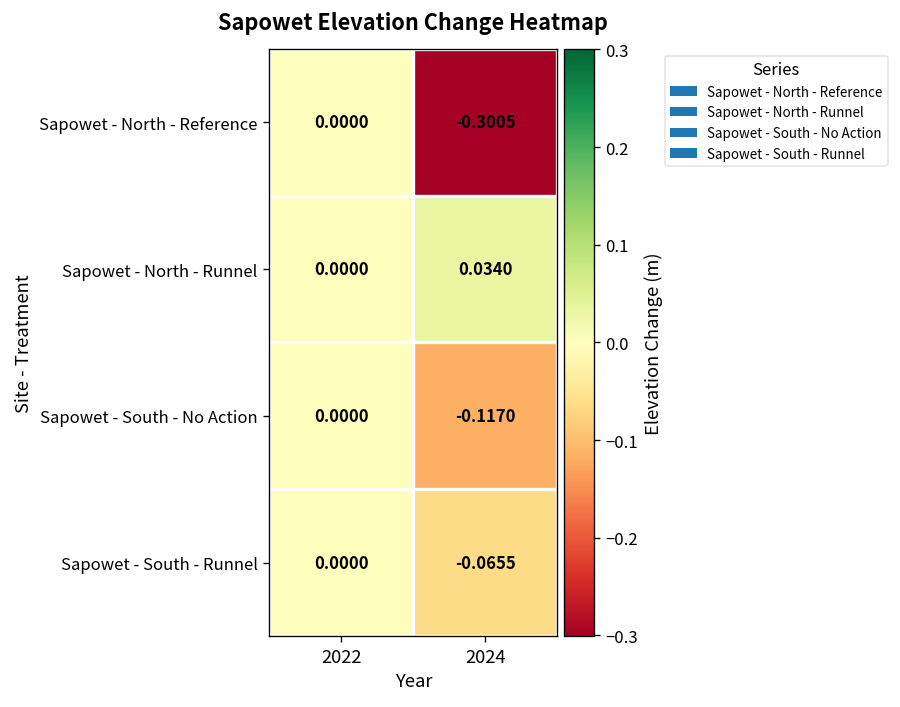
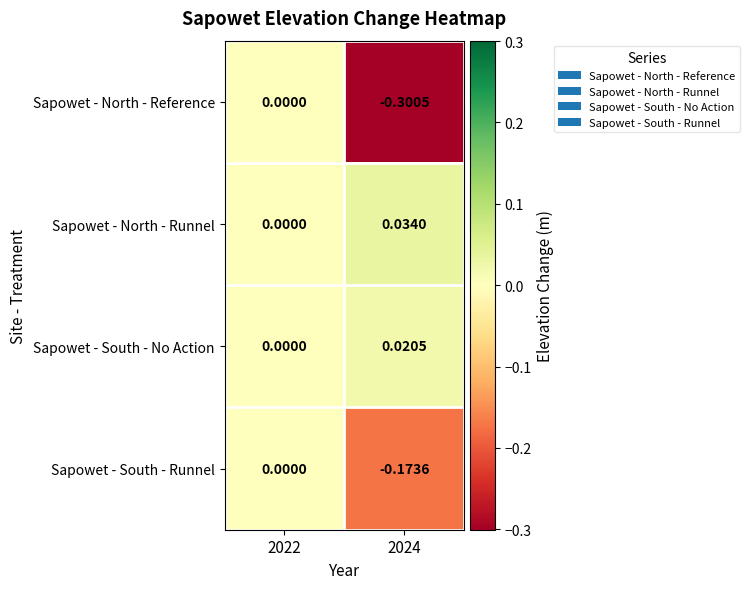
Sapowet - South - No Action, 2024: -0.1170 -> 0.0205
Sapowet - South - Runnel, 2024: -0.0655 -> -0.1736
